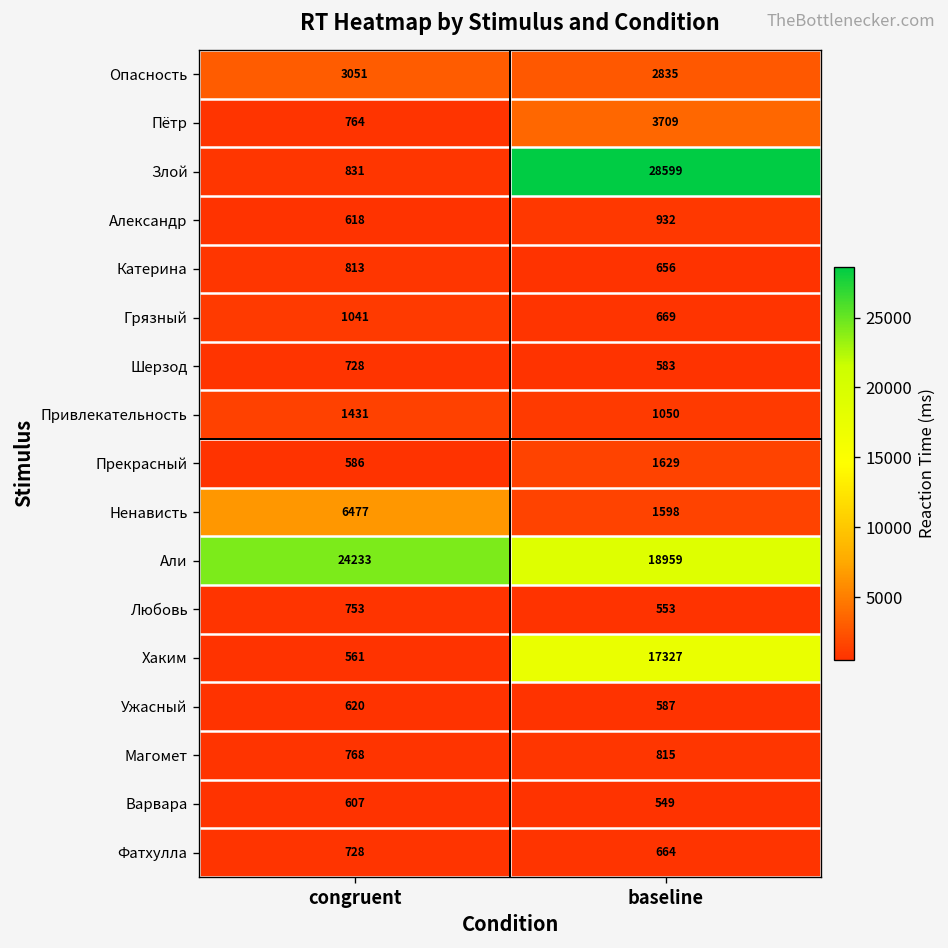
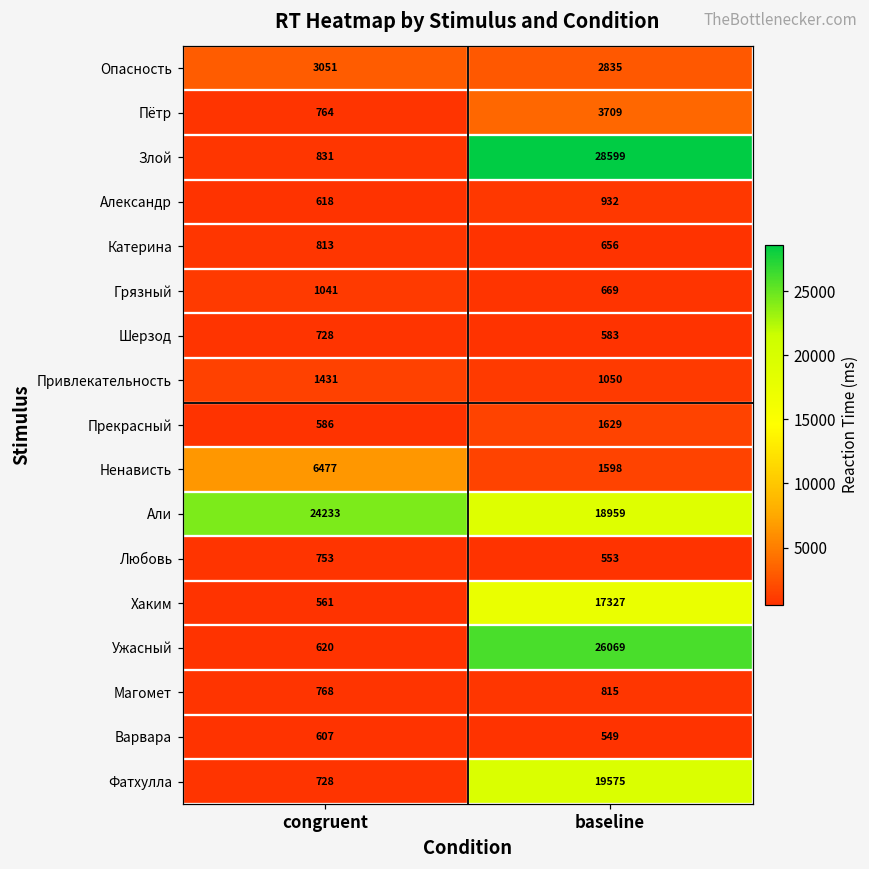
Ужасный, baseline: 587 -> 26069
Фатхулла, baseline: 664 -> 19575
